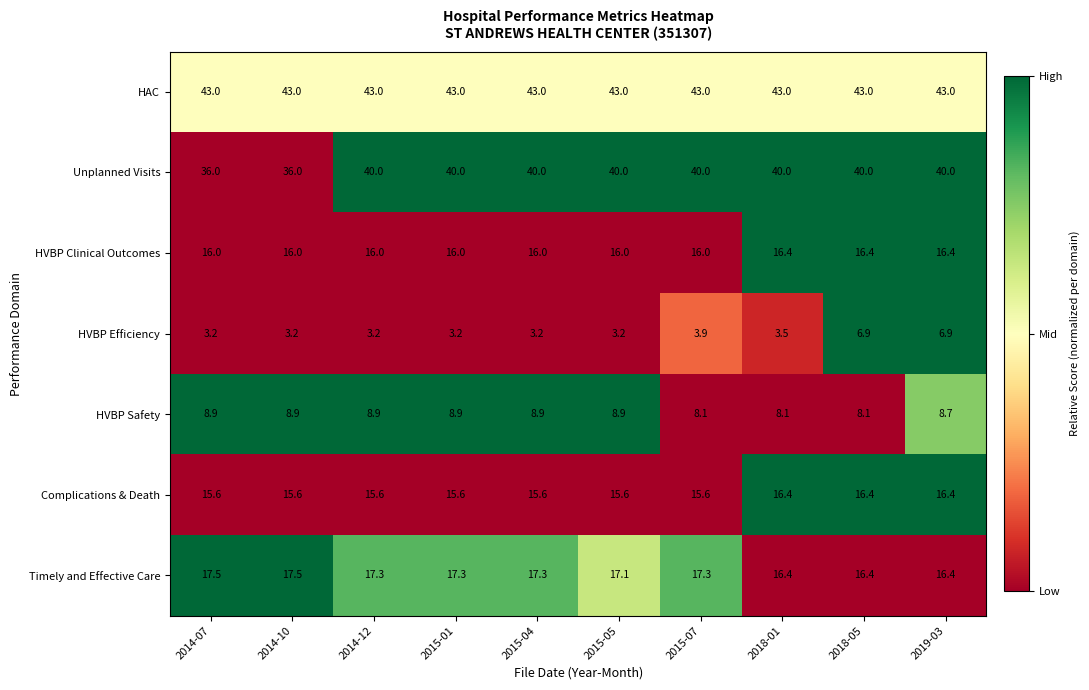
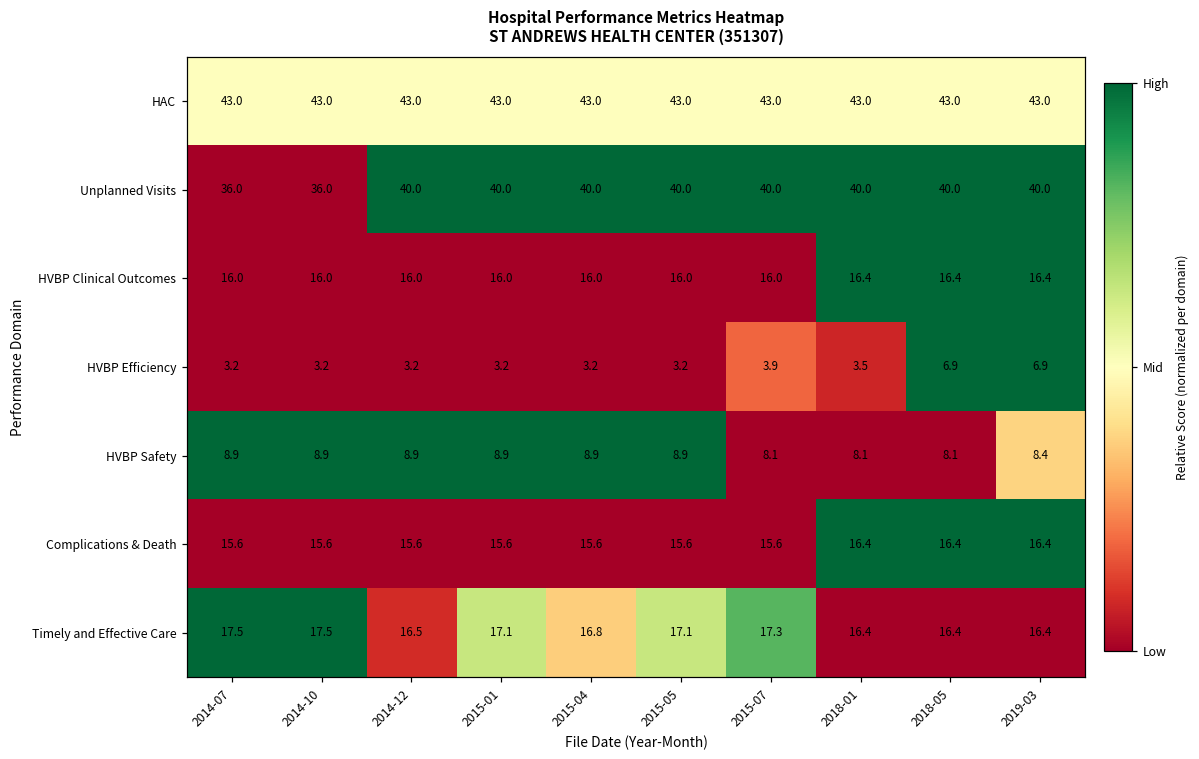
HVBP Safety, 2019-03: 8.7 -> 8.4
Timely and Effective Care, 2014-12: 17.3 -> 16.5
Timely and Effective Care, 2015-01: 17.3 -> 17.1
Timely and Effective Care, 2015-04: 17.3 -> 16.8
